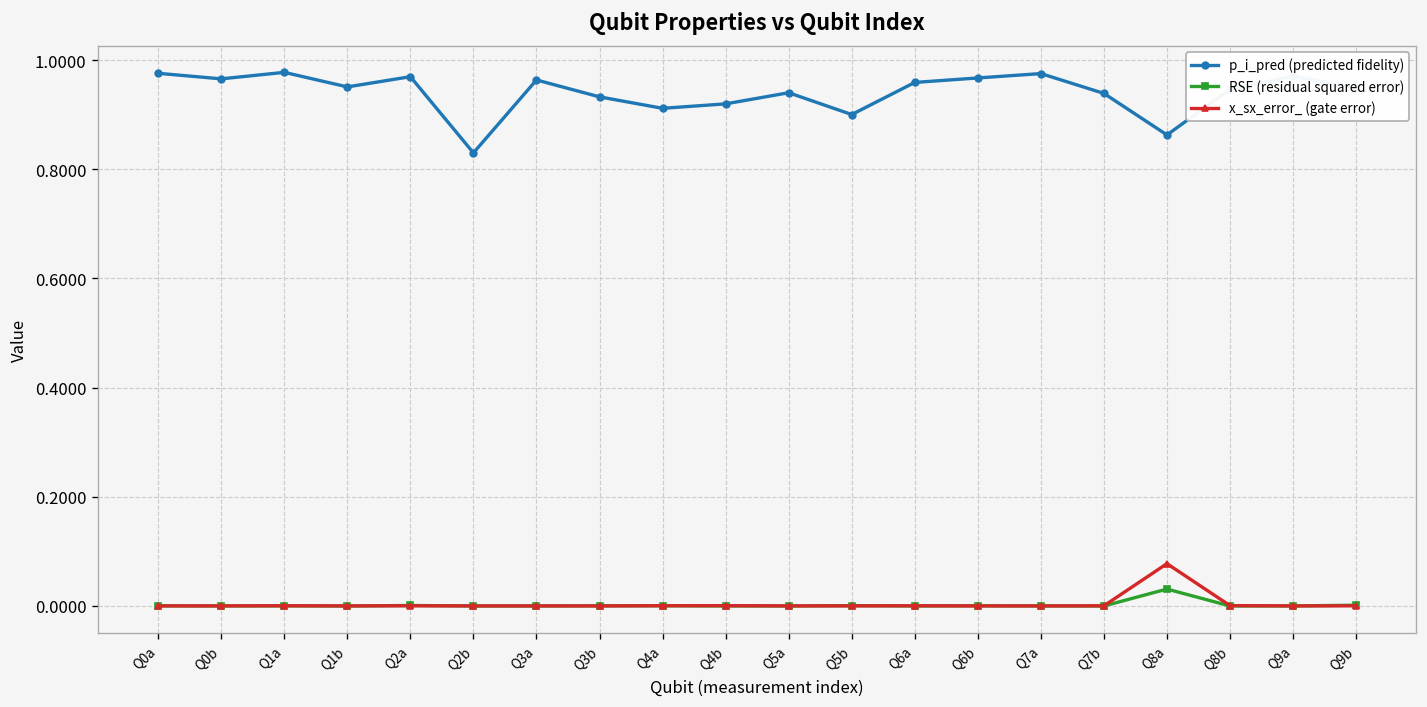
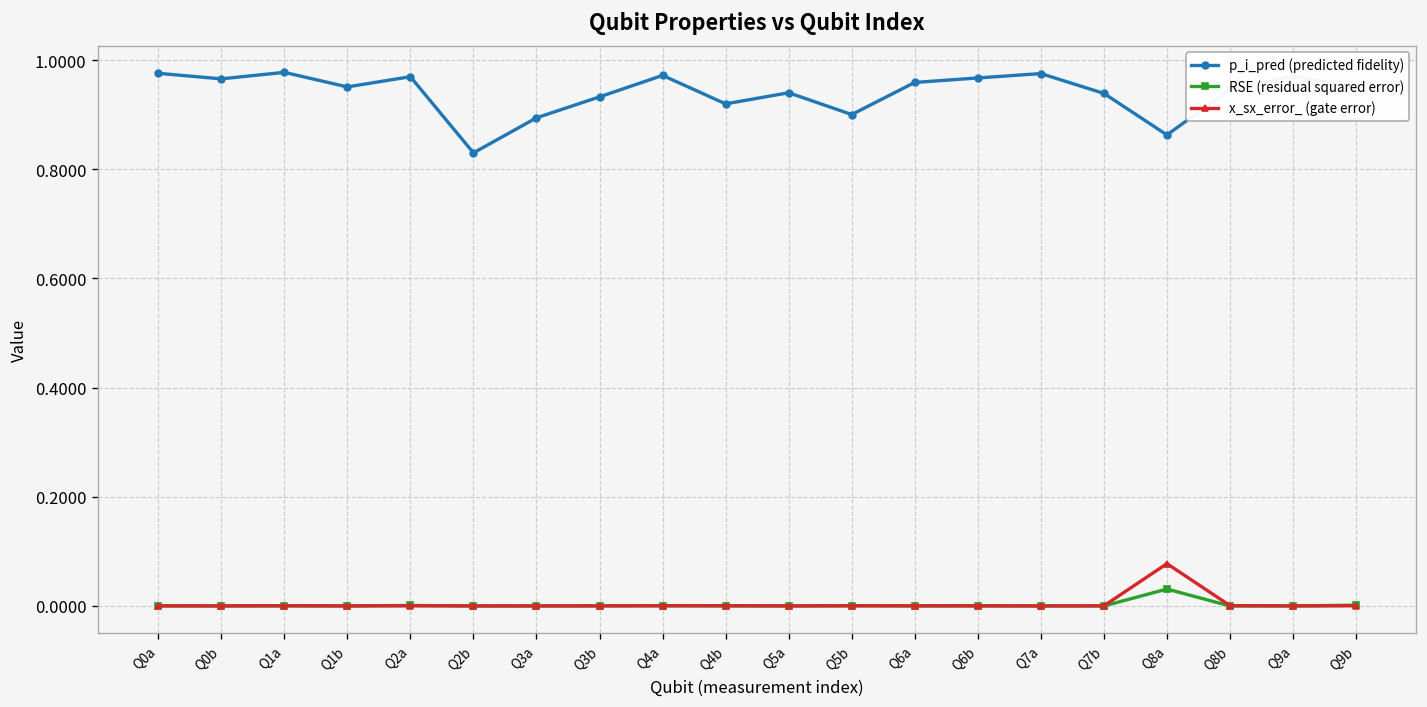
p_i_pred (predicted fidelity), Q3a: 0.96 -> 0.89
p_i_pred (predicted fidelity), Q4a: 0.91 -> 0.97
